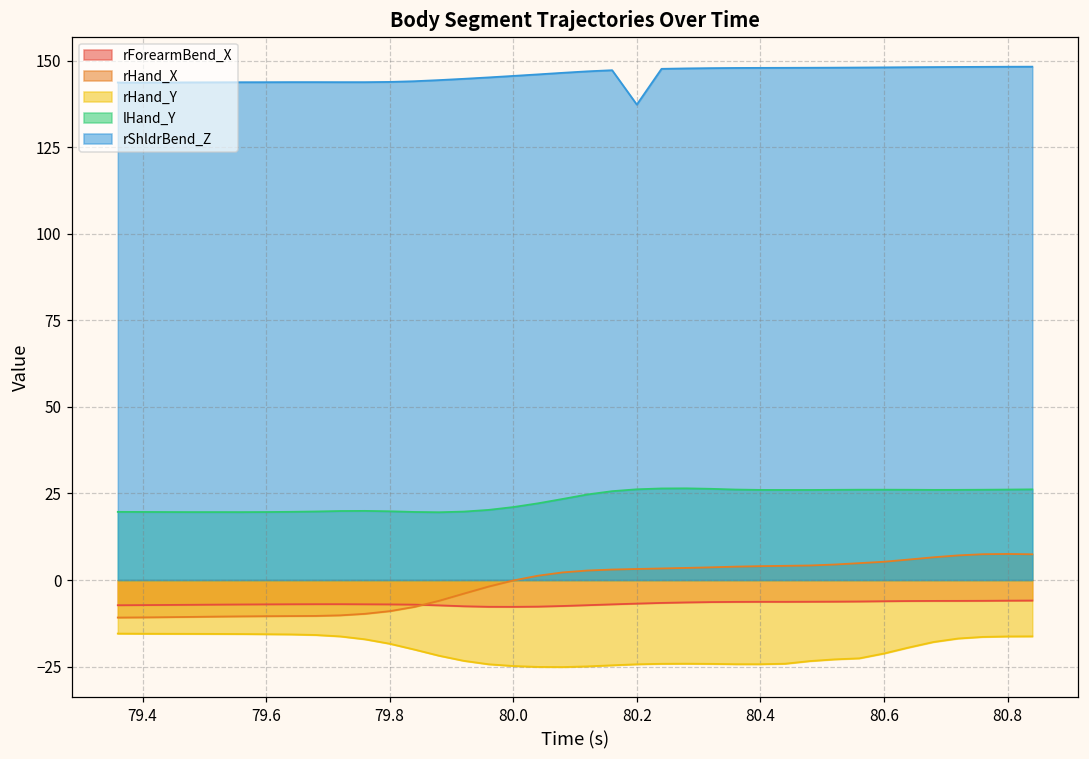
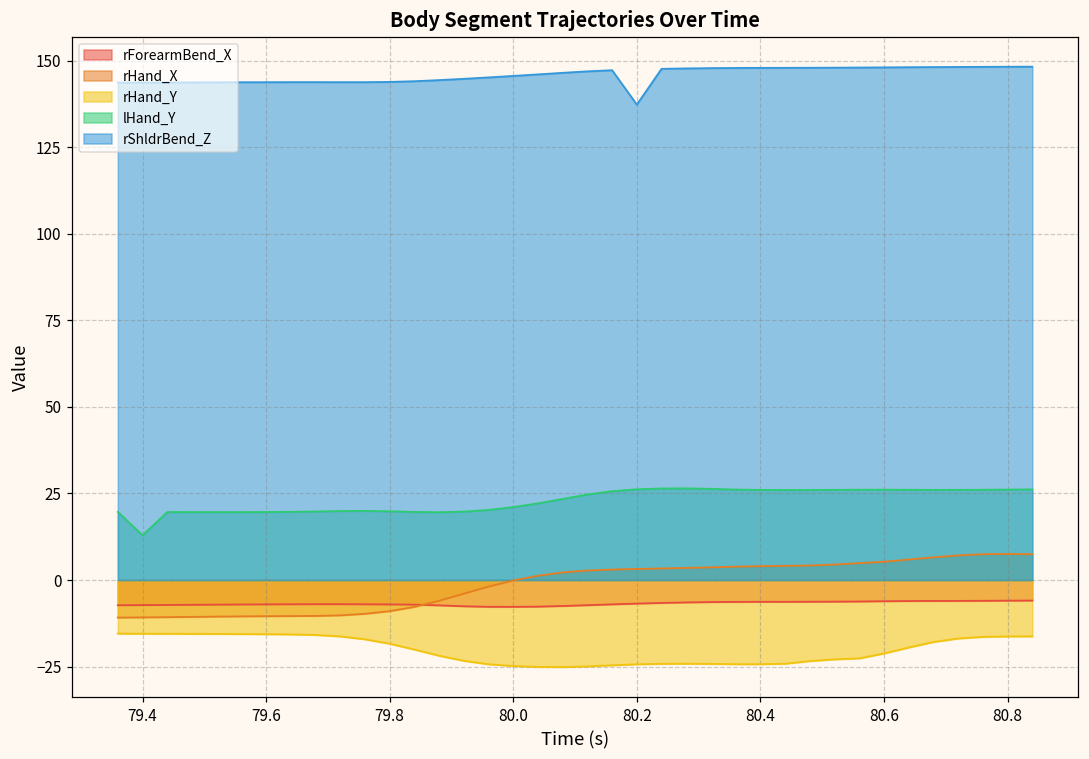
lHand_Y, 79.4: 20 -> 13
